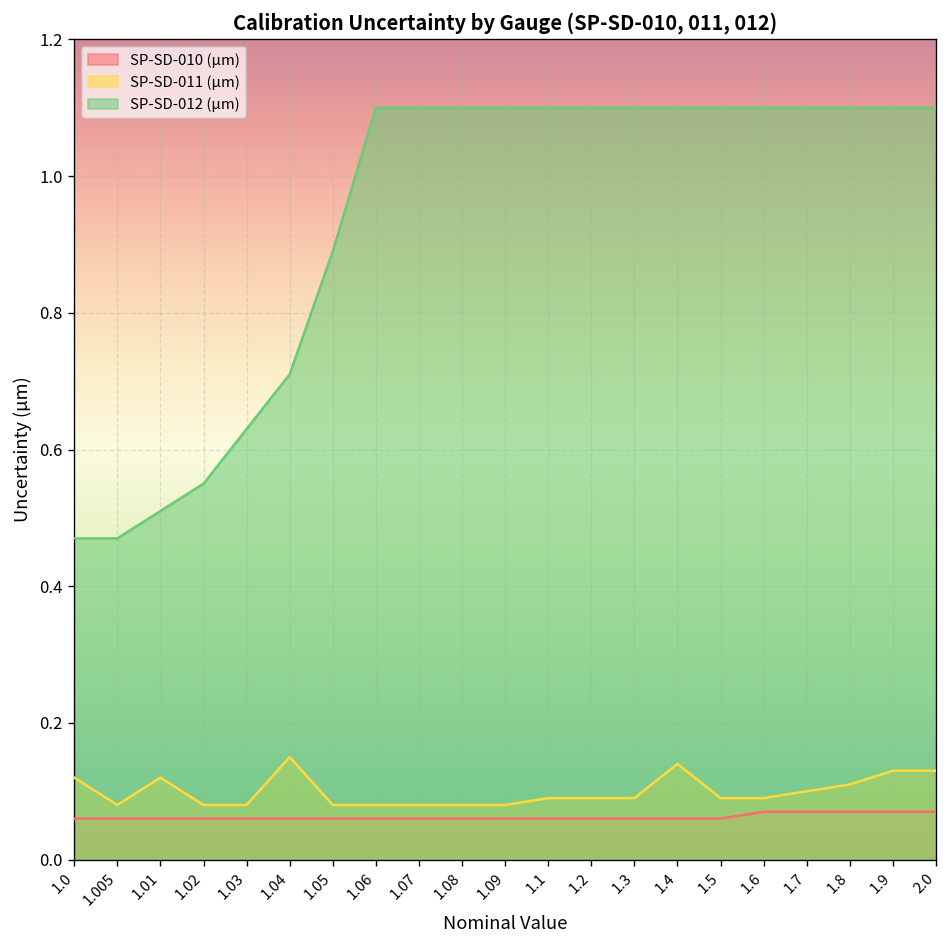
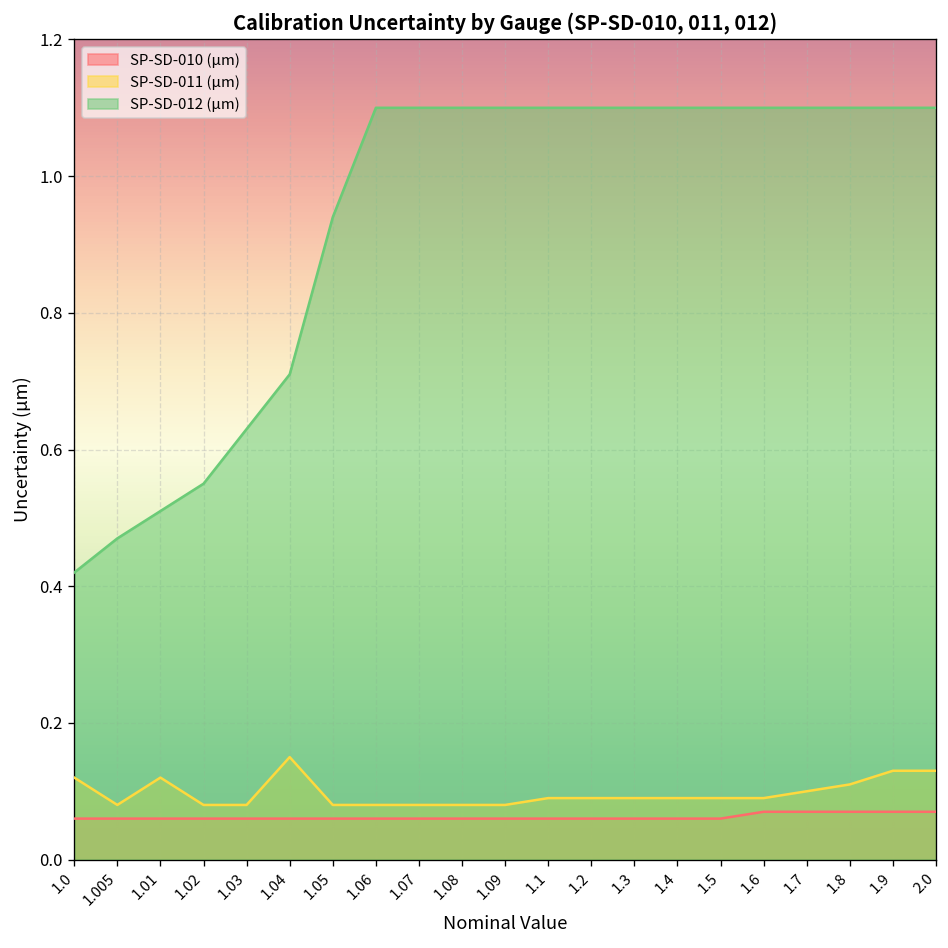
SP-SD-012 (µm), 1.0: 0.47 -> 0.42
SP-SD-012 (µm), 1.05: 0.89 -> 0.94
SP-SD-011 (µm), 1.4: 0.14 -> 0.09
